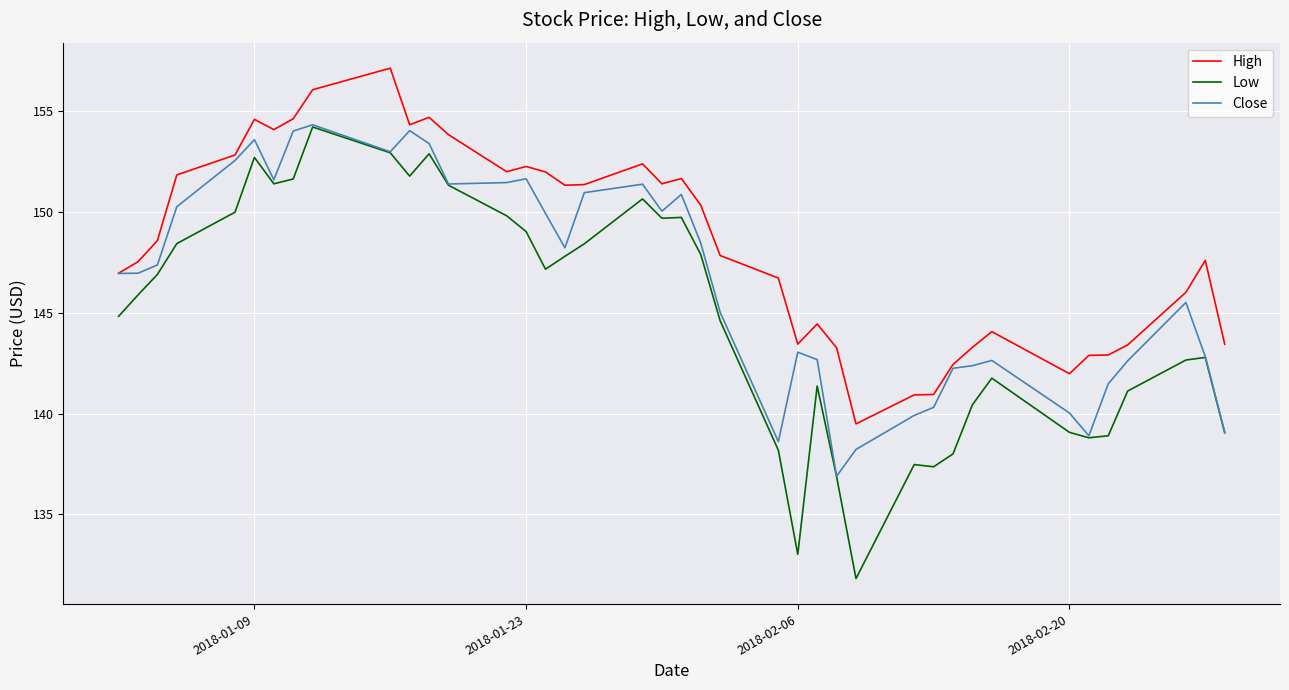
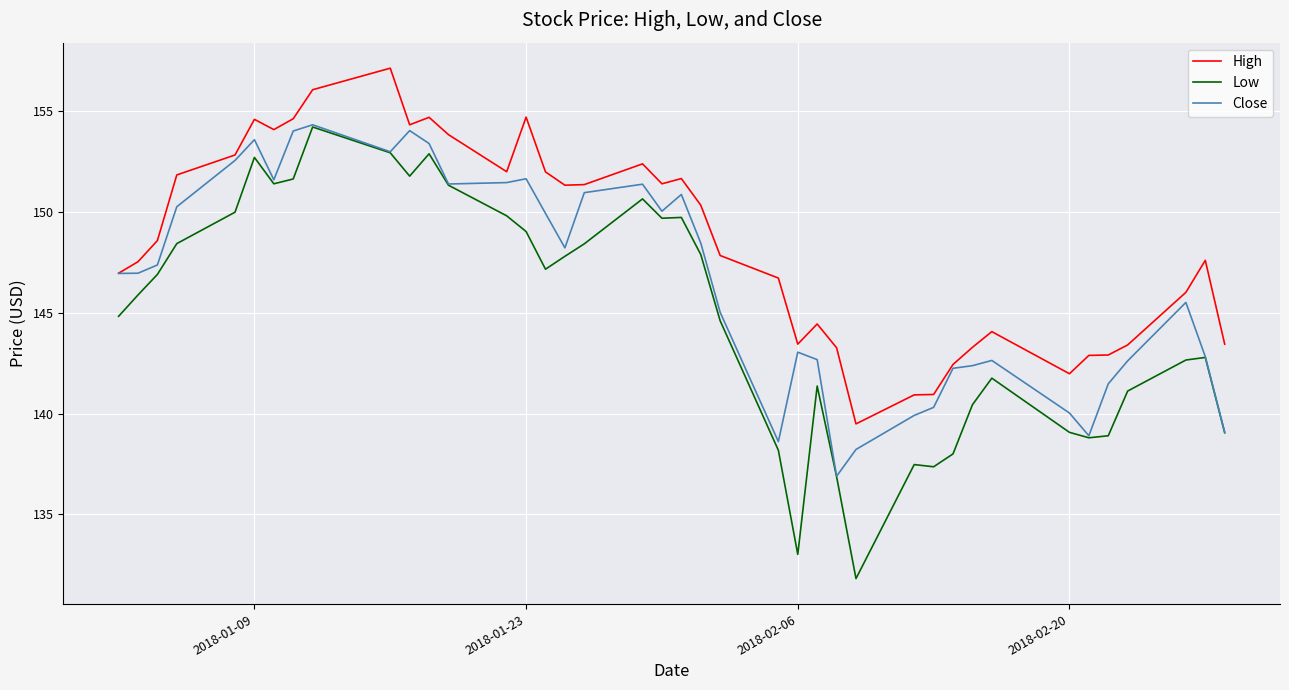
High, 2018-01-23: 152.3 -> 154.7
